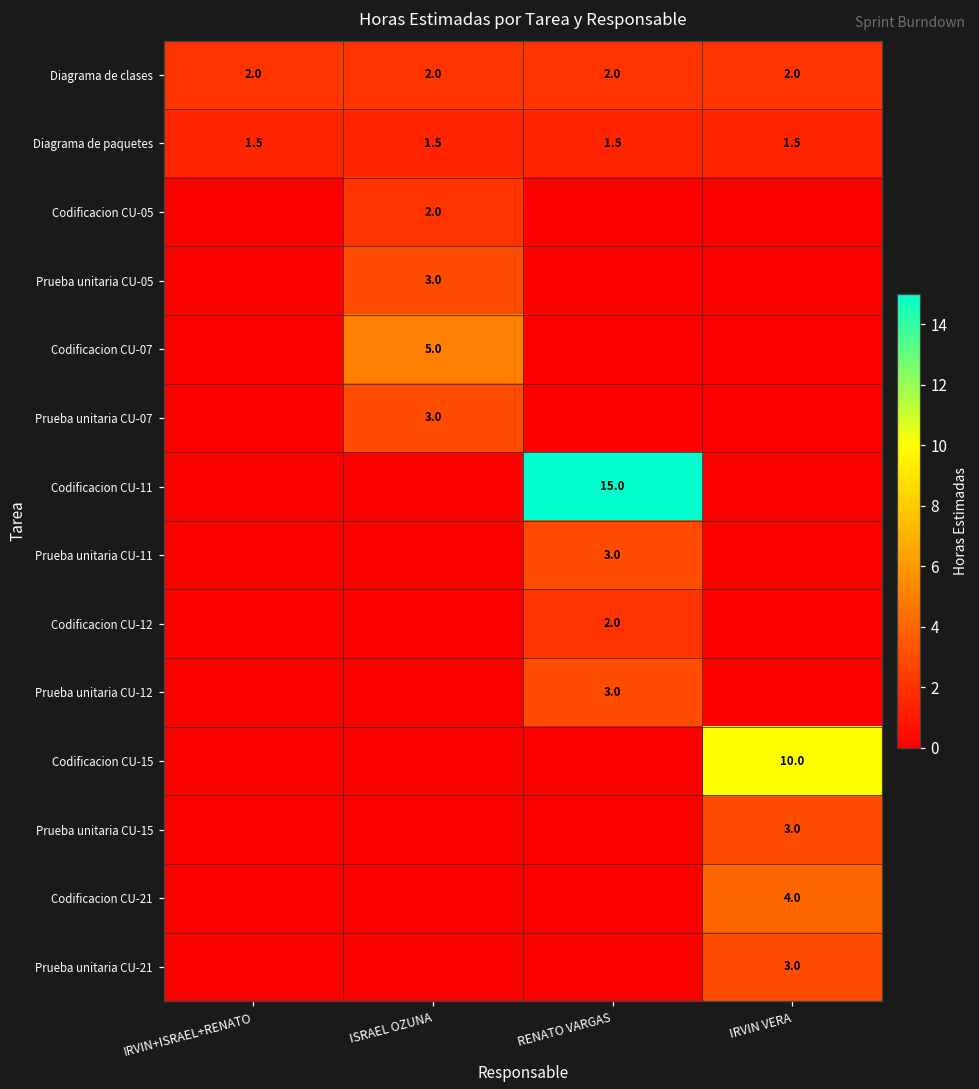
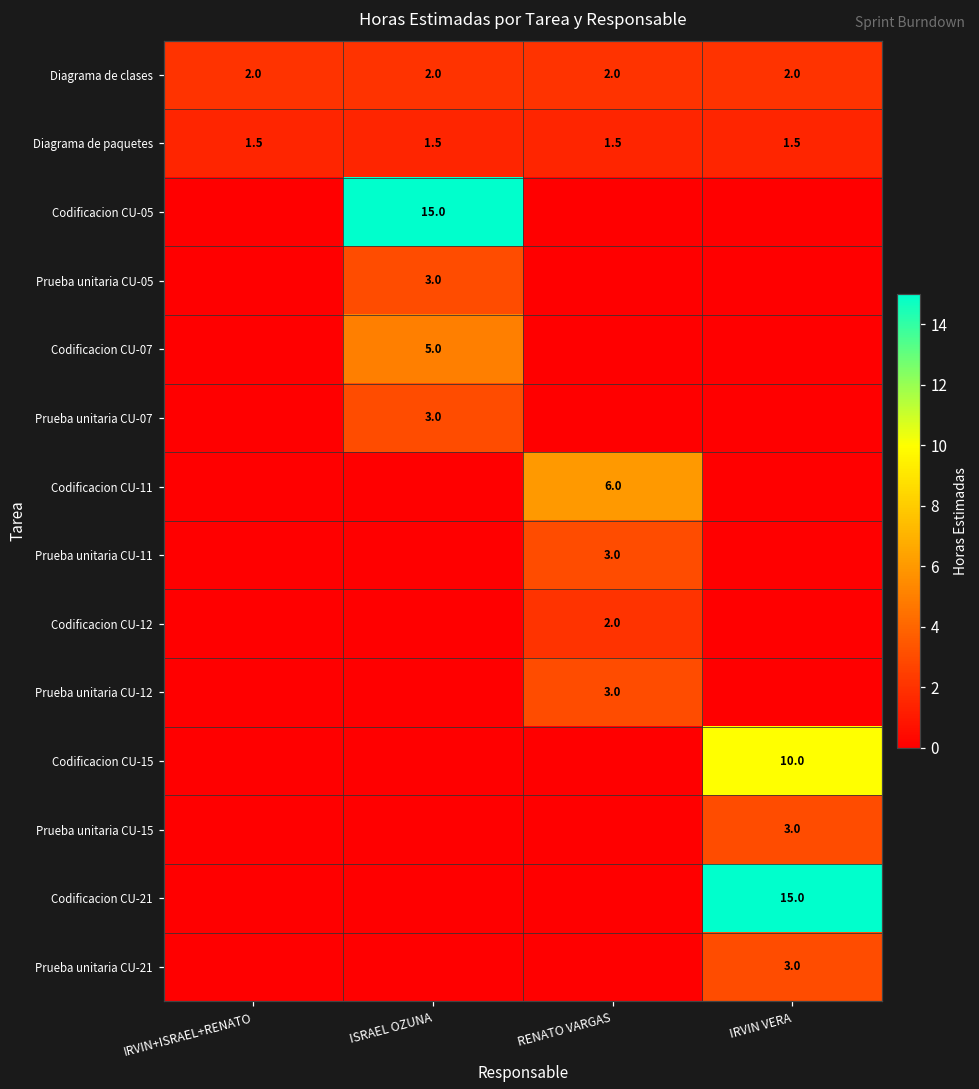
Codificacion CU-05, ISRAEL OZUNA: 2.0 -> 15.0
Codificacion CU-11, RENATO VARGAS: 15.0 -> 6.0
Codificacion CU-21, IRVIN VERA: 4.0 -> 15.0
